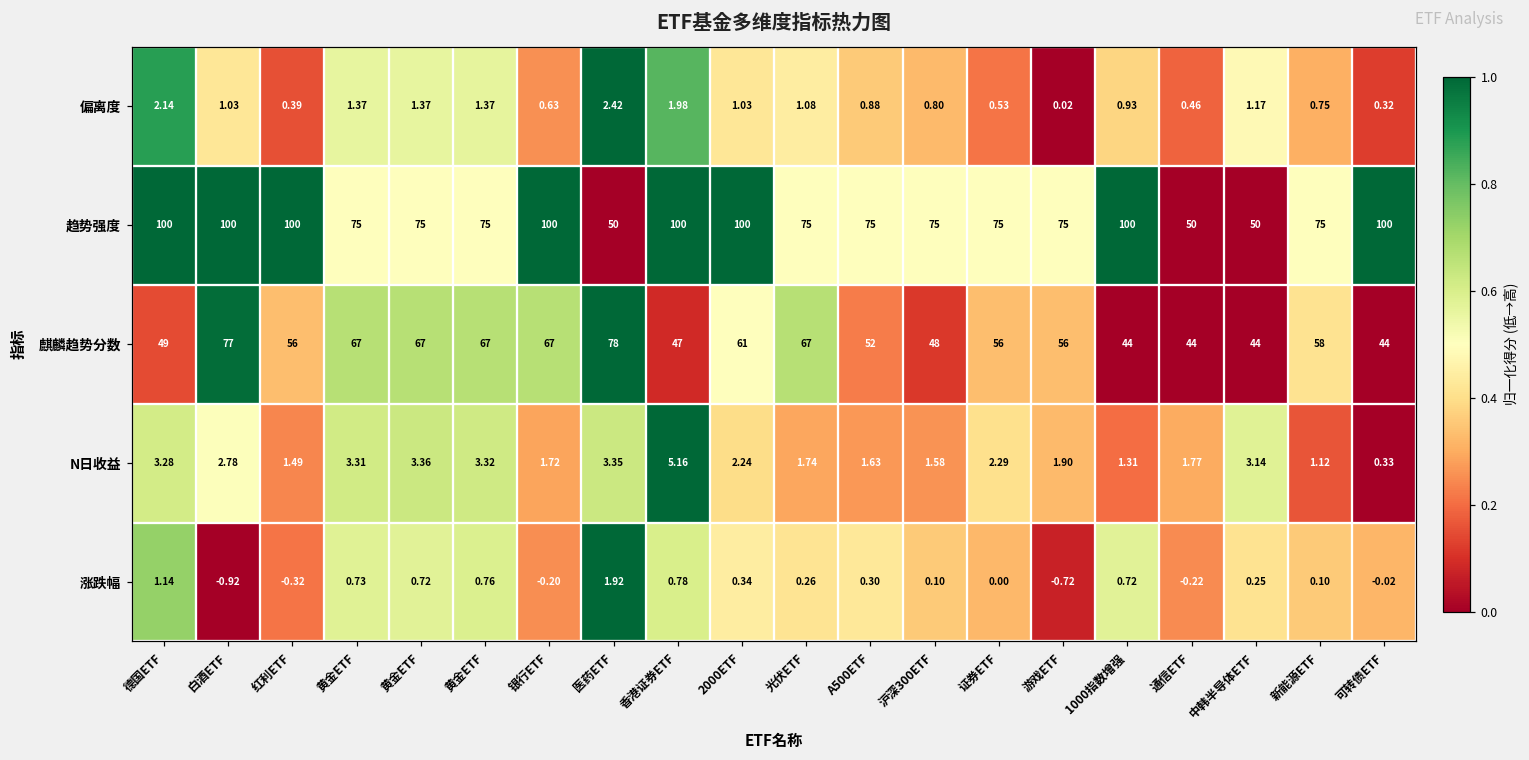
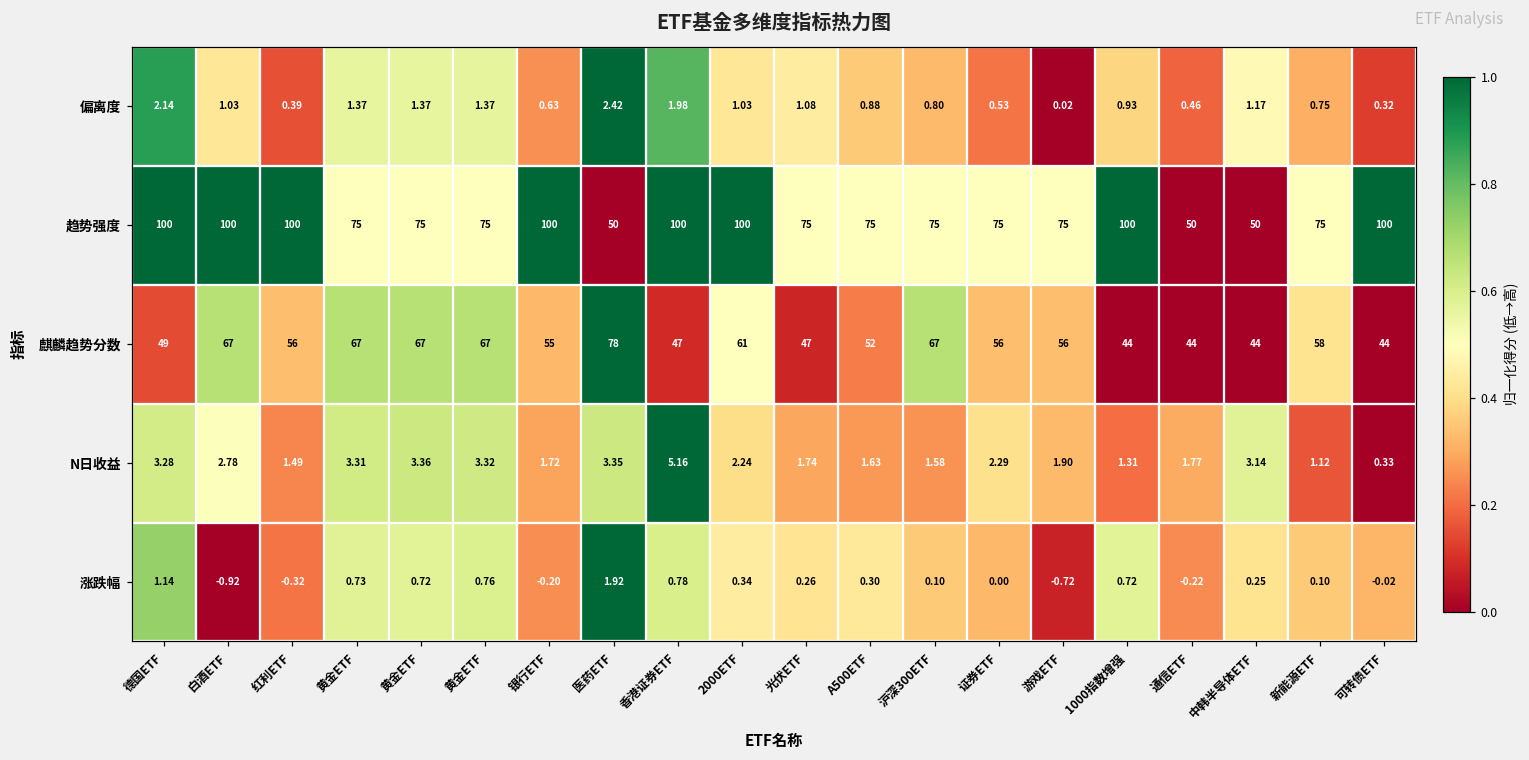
麒麟趋势分数, 白酒ETF: 77 -> 67
麒麟趋势分数, 银行ETF: 67 -> 55
麒麟趋势分数, 光伏ETF: 67 -> 47
麒麟趋势分数, 沪深300ETF: 48 -> 67
